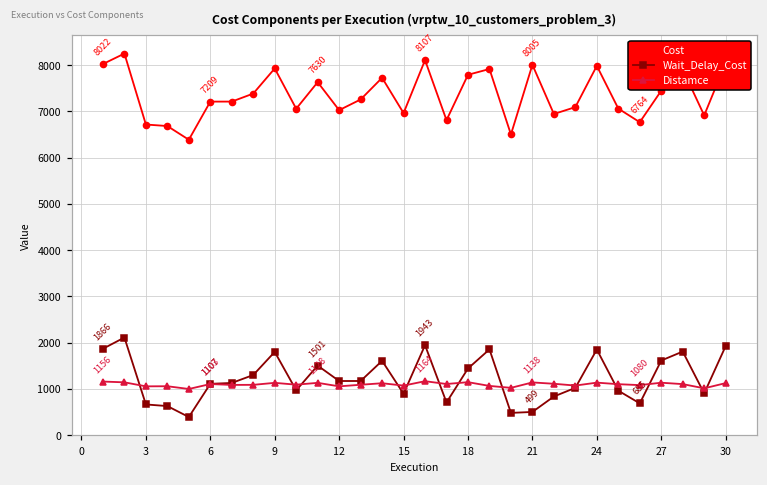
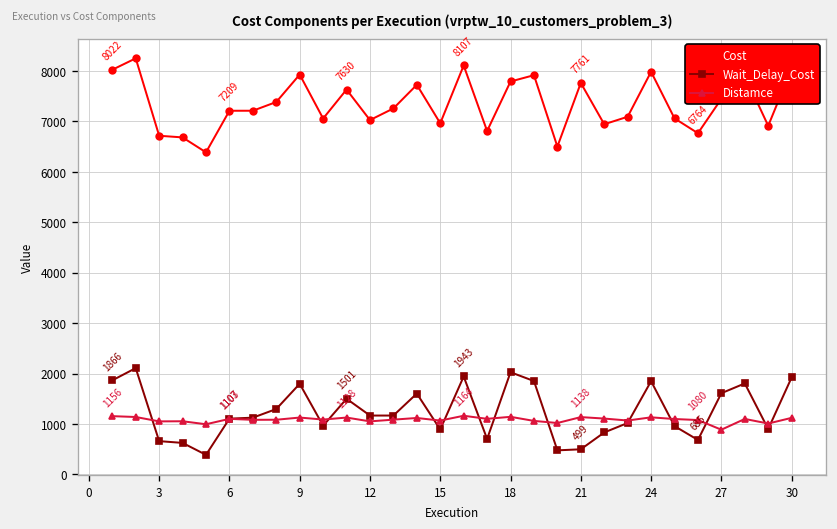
Wait_Delay_Cost, 18: 1400 -> 2000
Cost, 21: 8005 -> 7761
Distamce, 27: 1100 -> 900
